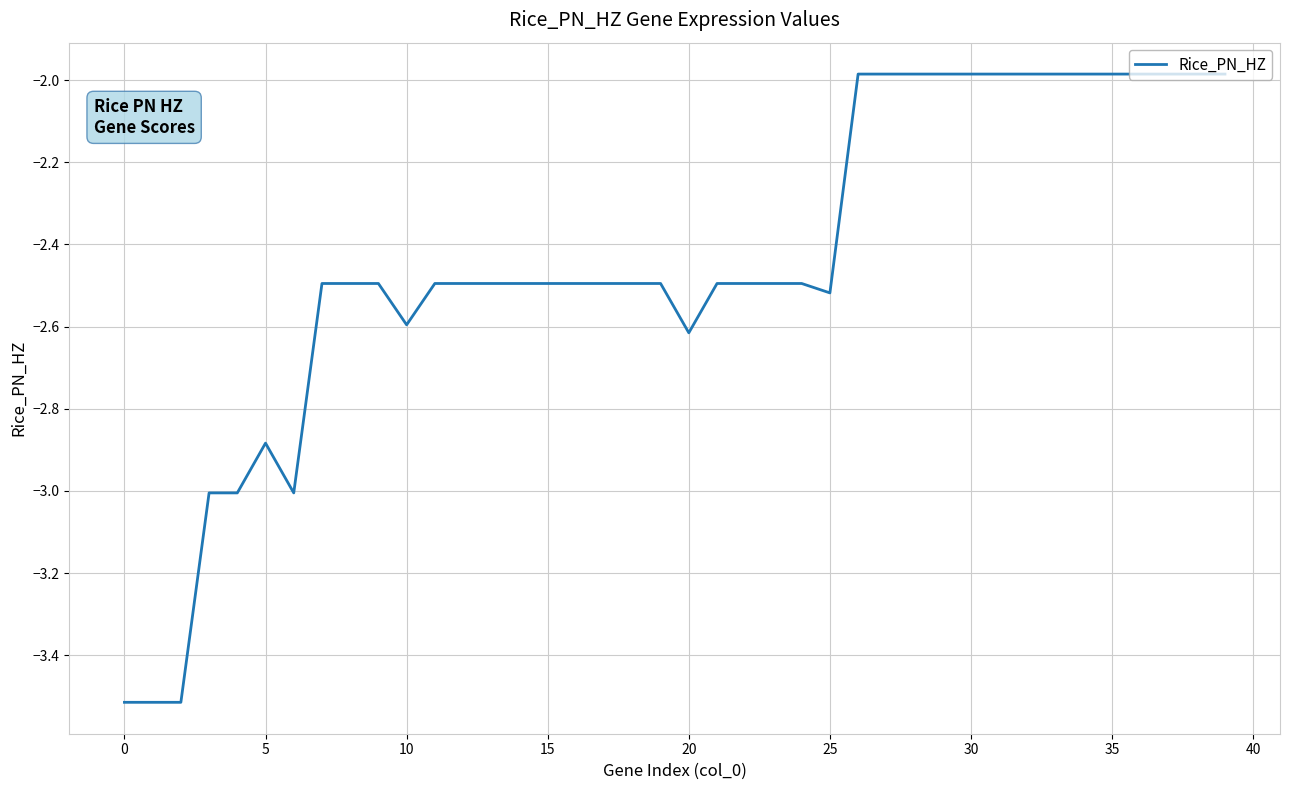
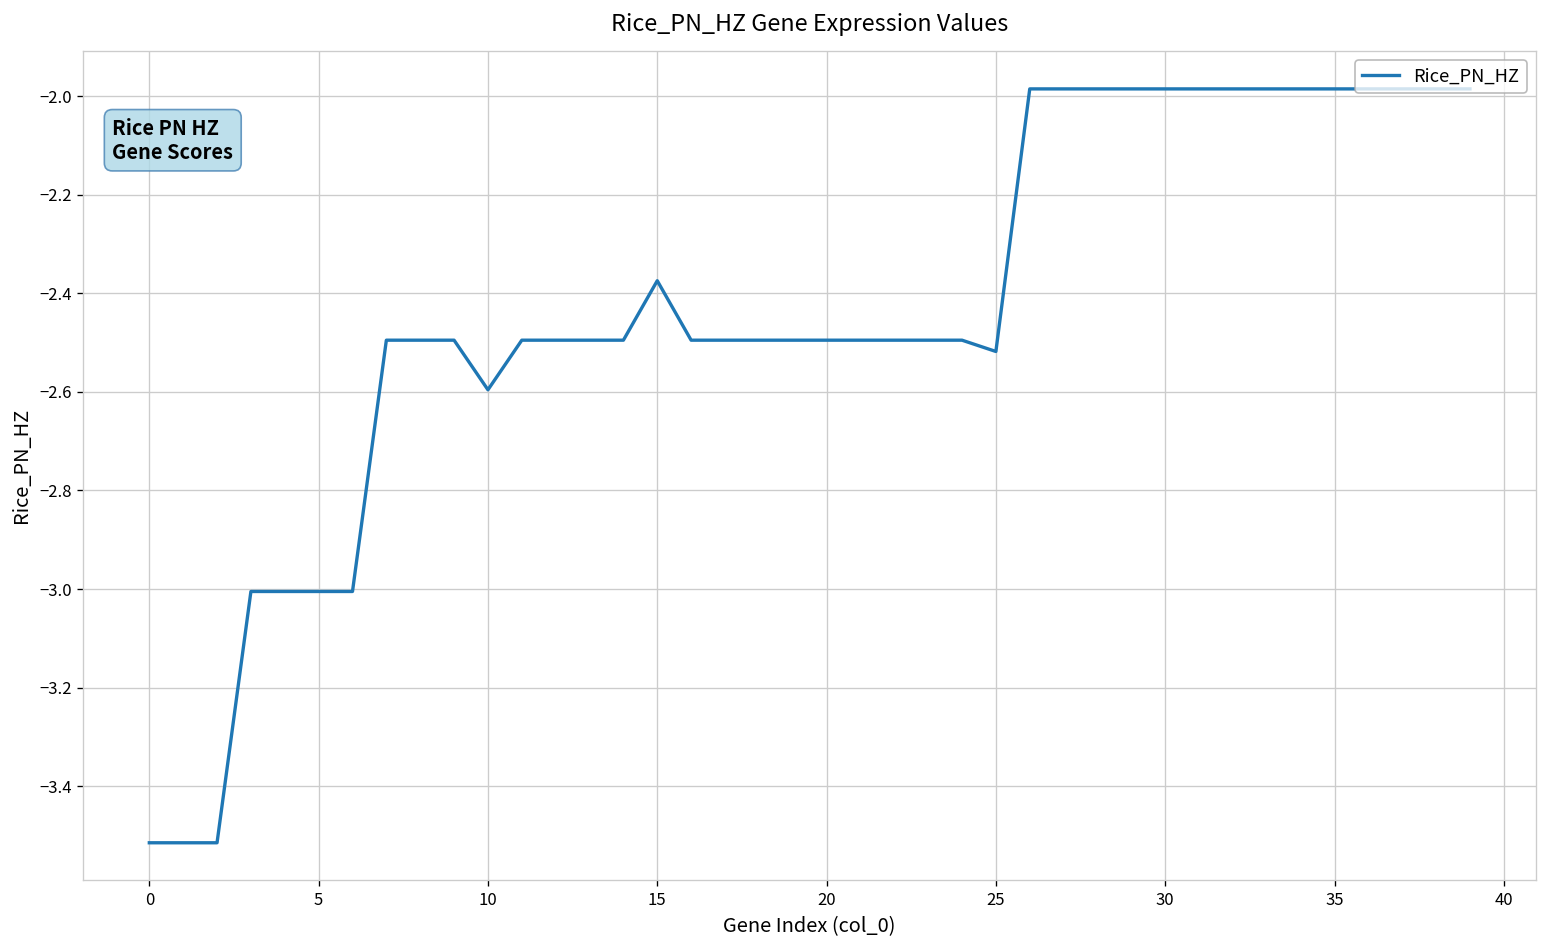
5: -2.88 -> -3.00
15: -2.50 -> -2.37
20: -2.62 -> -2.50
